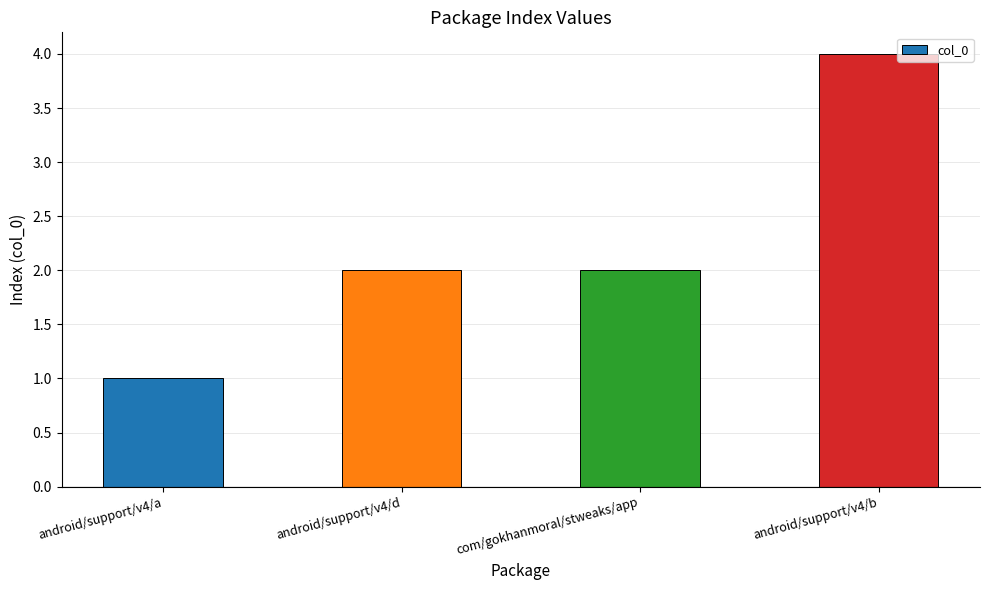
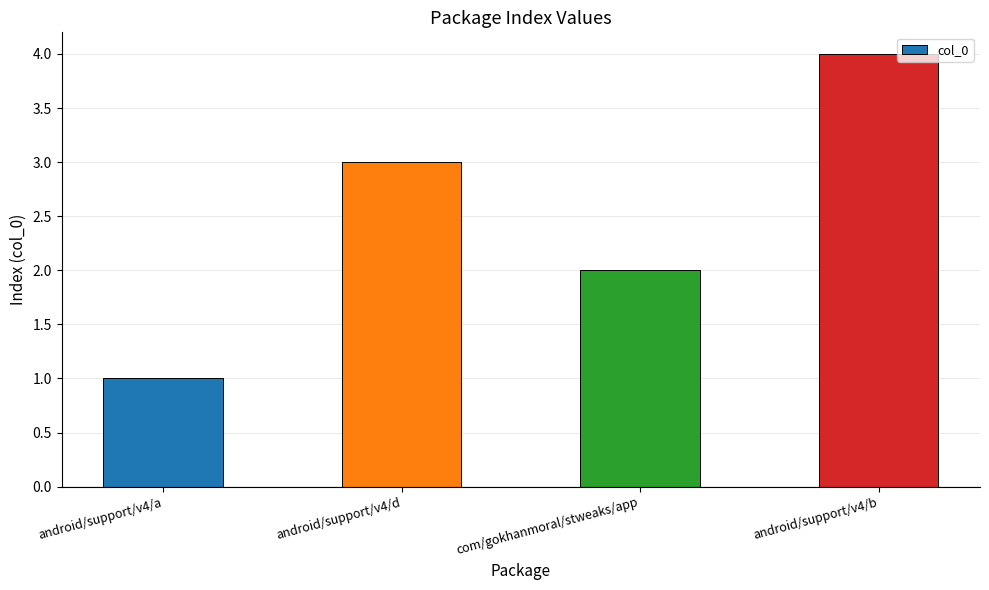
android/support/v4/d: 2 -> 3
